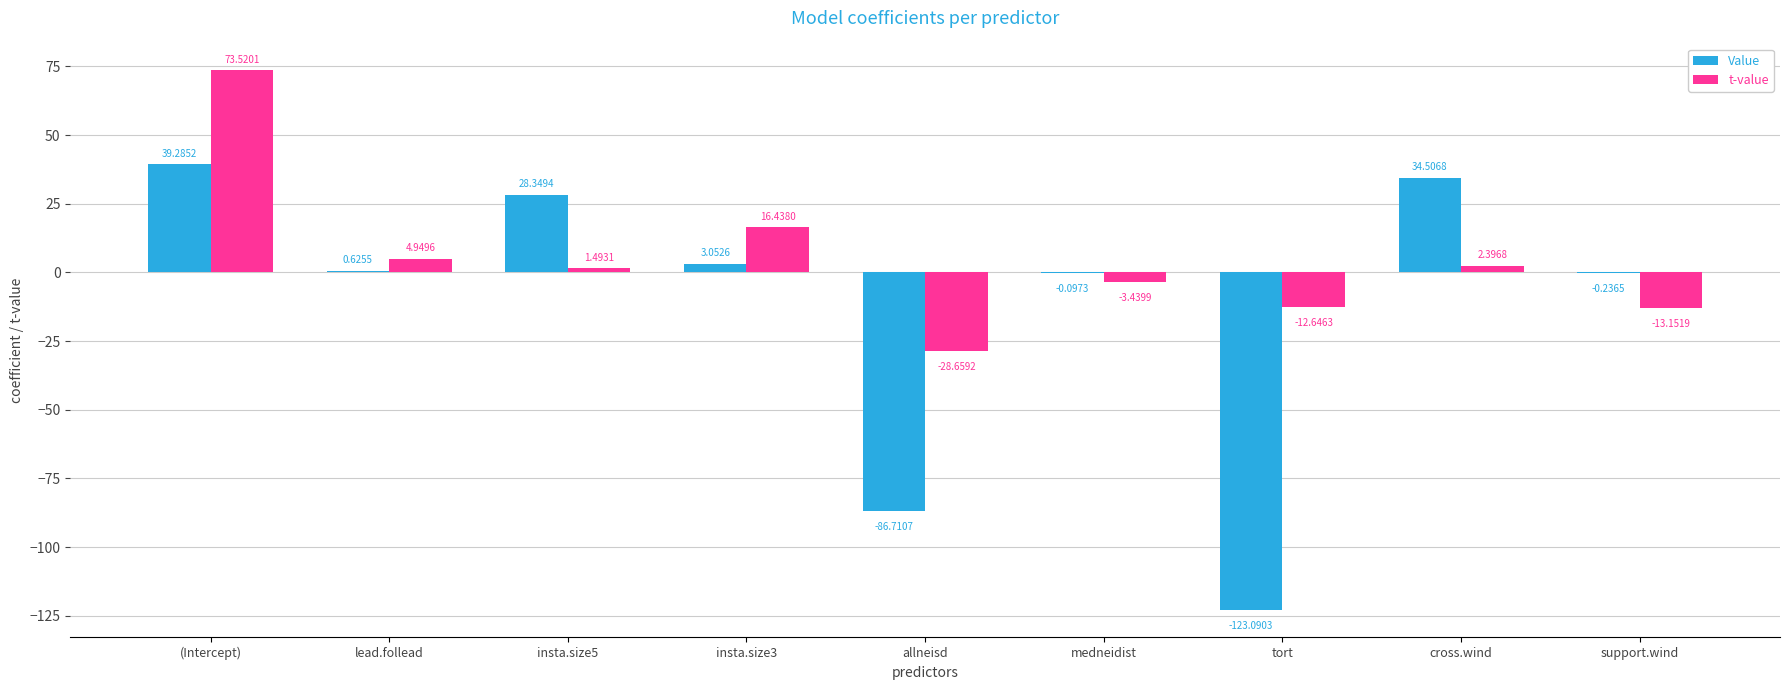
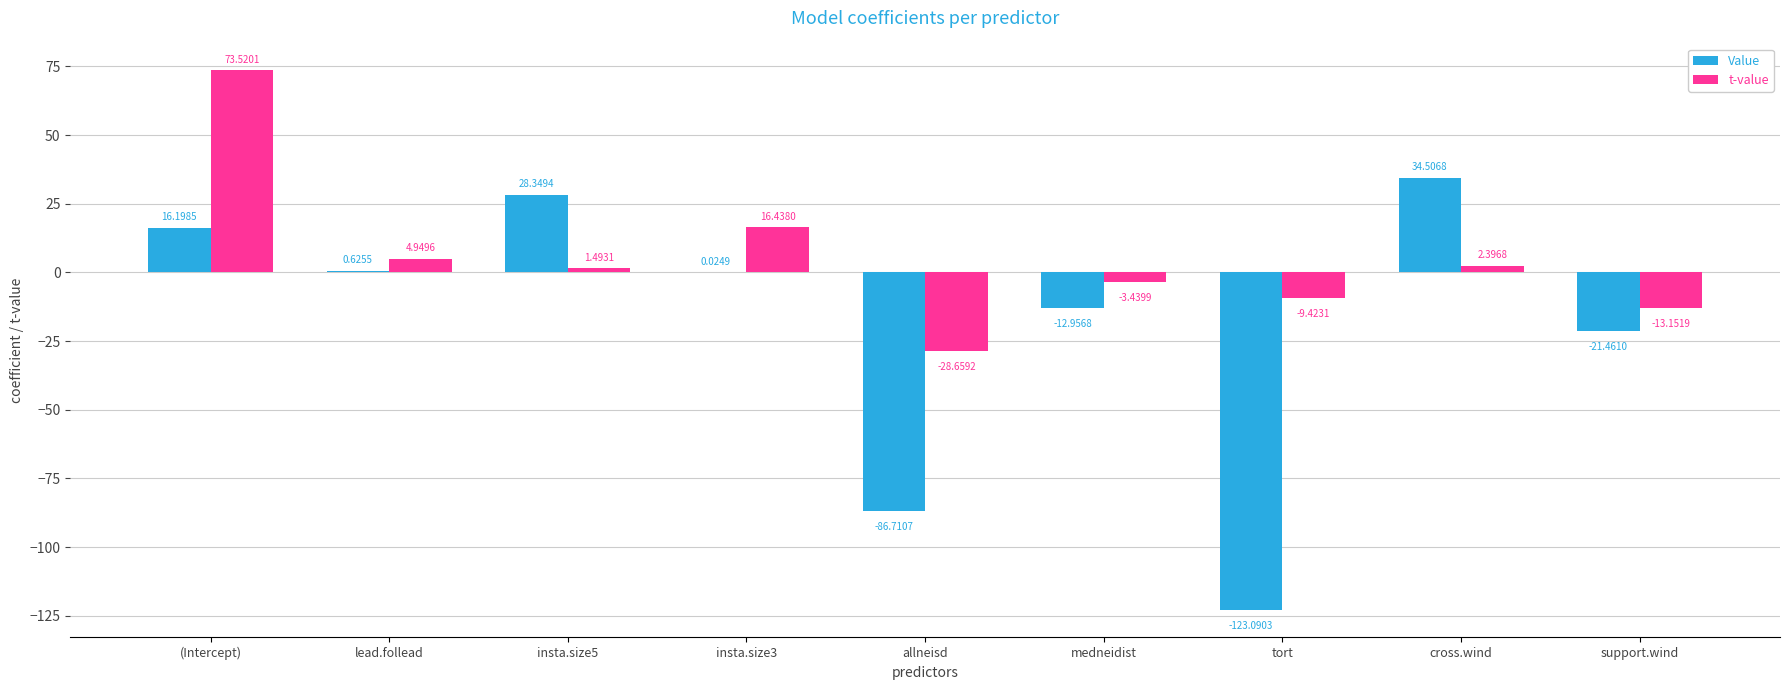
Value, (Intercept): 39.2852 -> 16.1985
Value, insta.size3: 3.0526 -> 0.0249
Value, medneidist: -0.0973 -> -12.9568
t-value, tort: -12.6463 -> -9.4231
Value, support.wind: -0.2365 -> -21.4610
